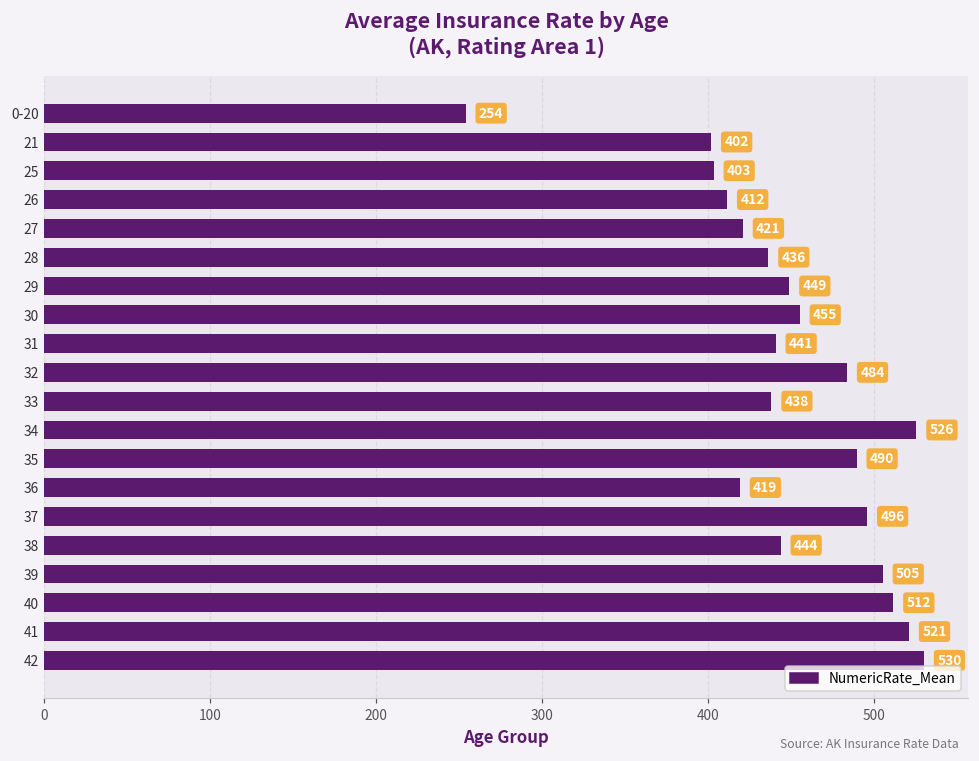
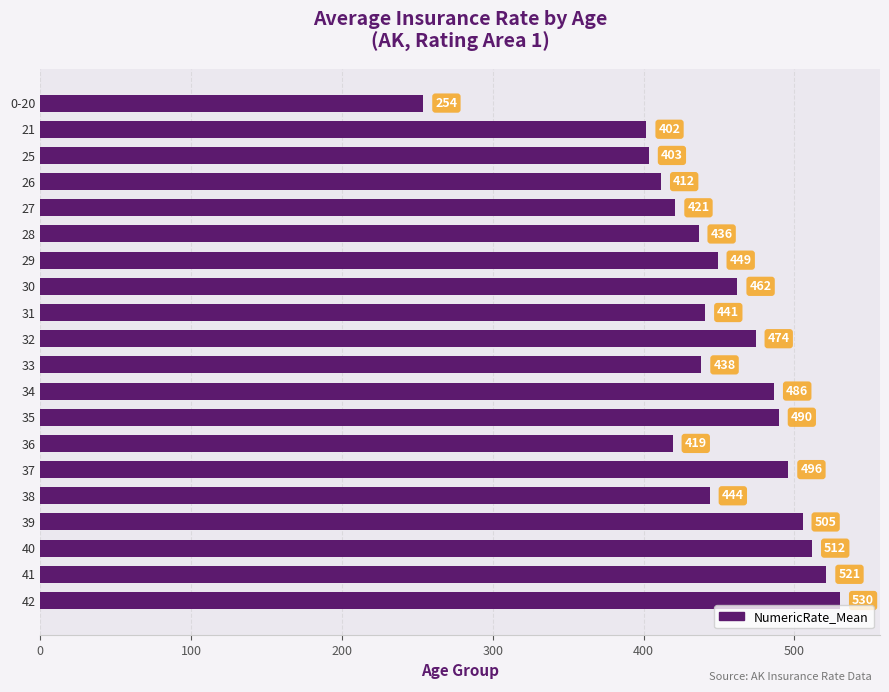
30: 455 -> 462
32: 484 -> 474
34: 526 -> 486
